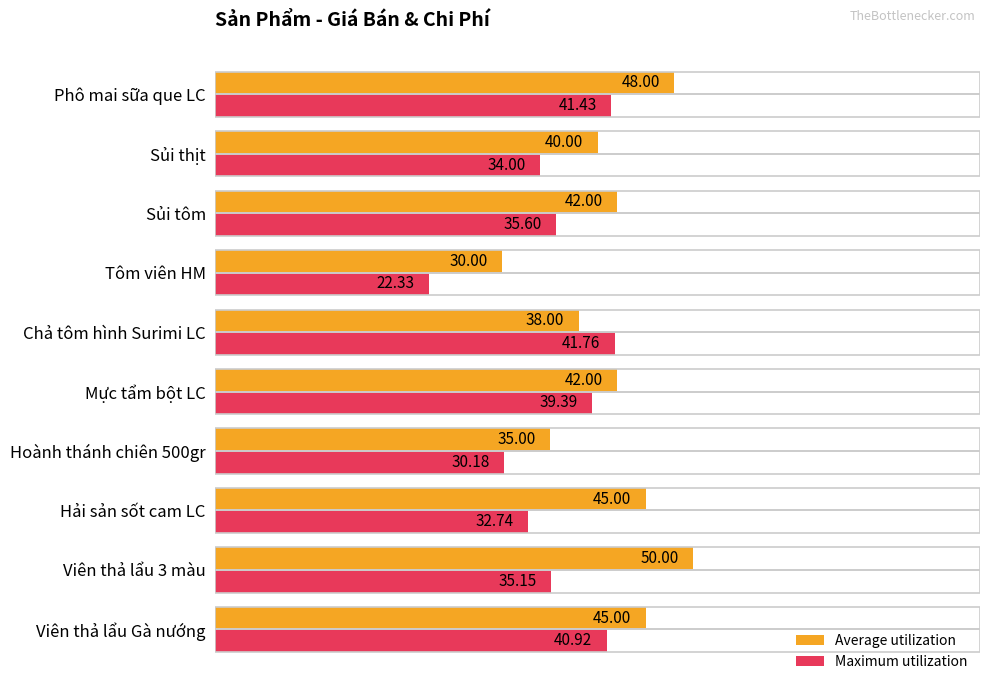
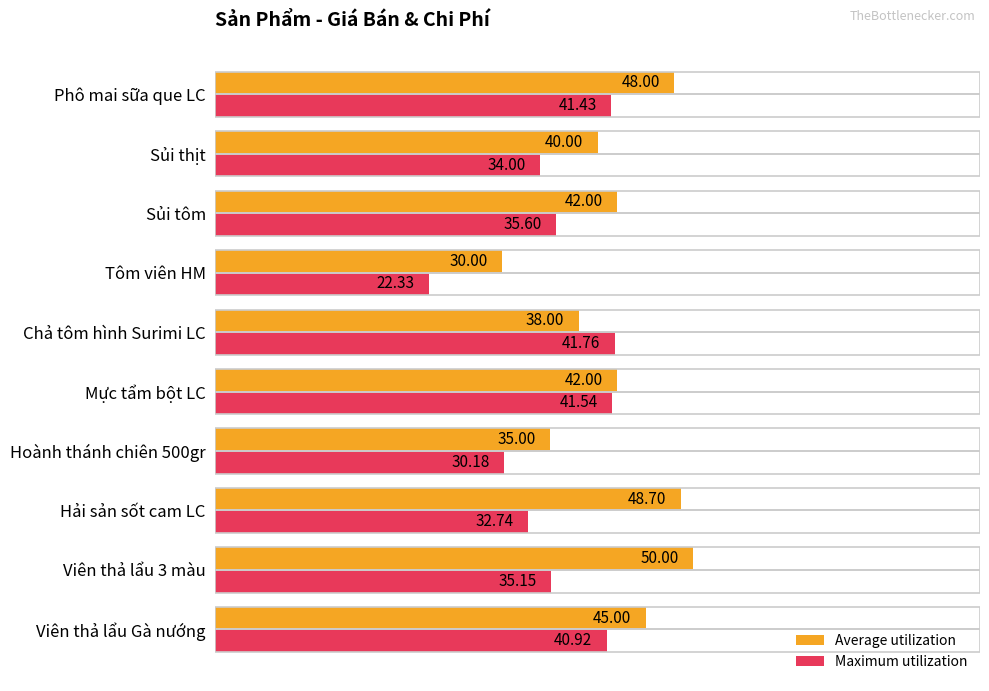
Maximum utilization, Mực tẩm bột LC: 39.39 -> 41.54
Average utilization, Hải sản sốt cam LC: 45.00 -> 48.70
